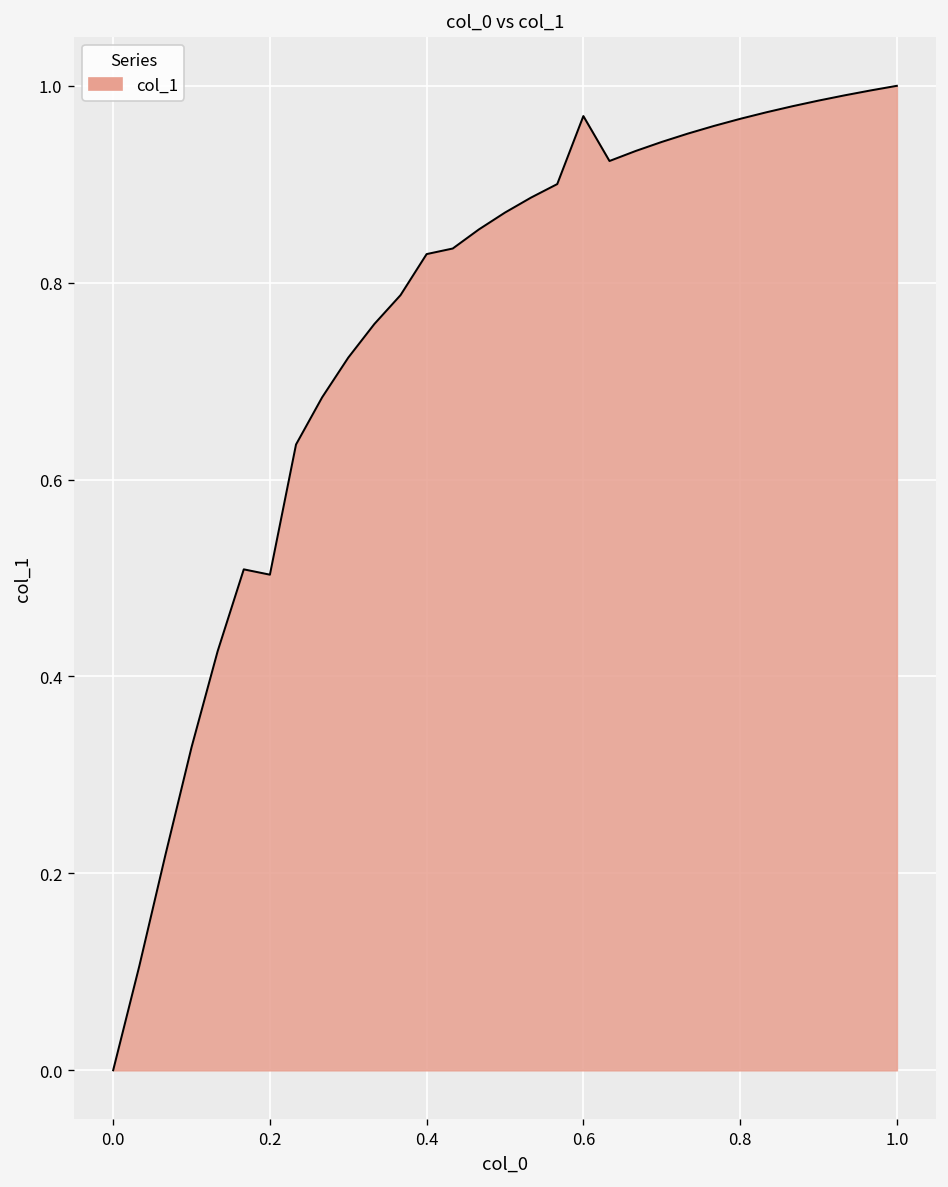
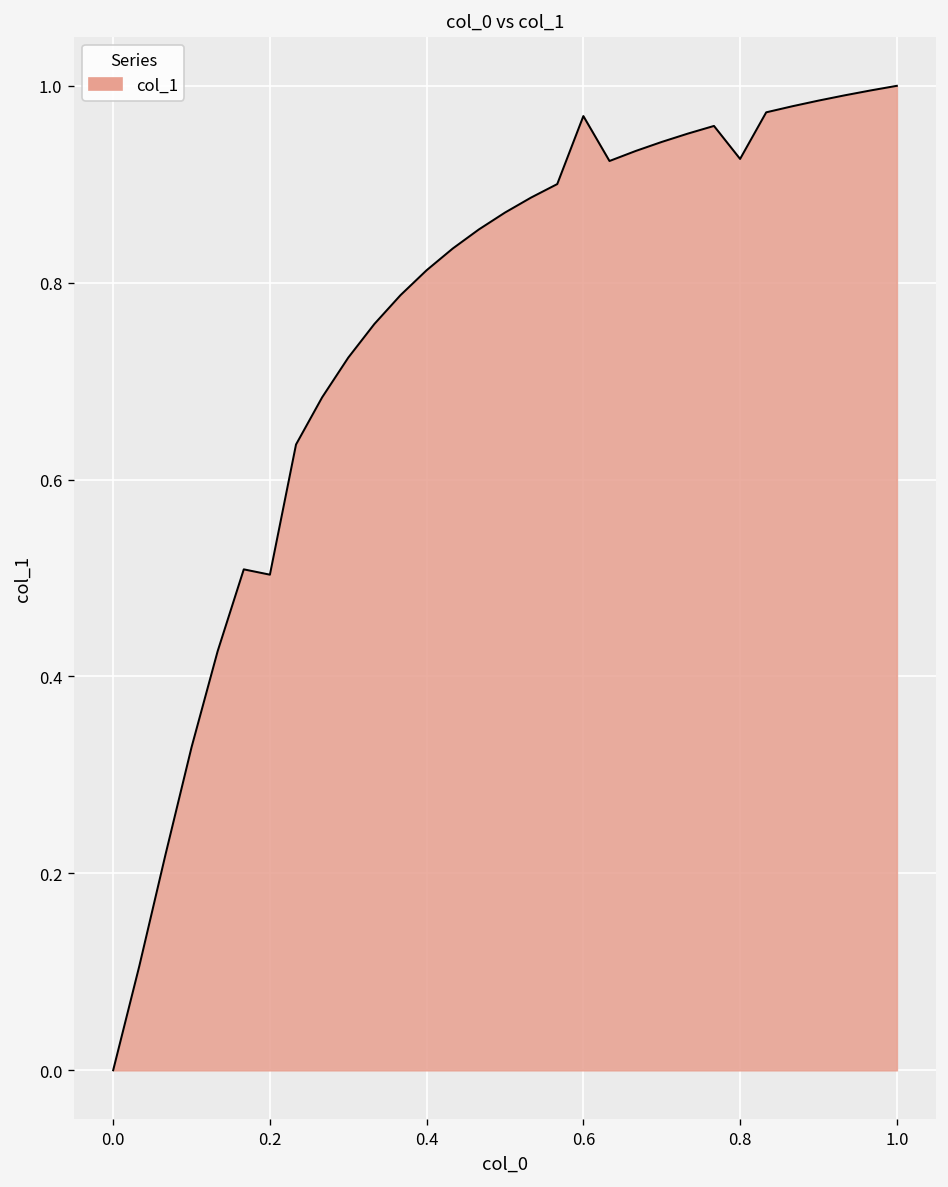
0.4: 0.83 -> 0.81
0.8: 0.97 -> 0.93
